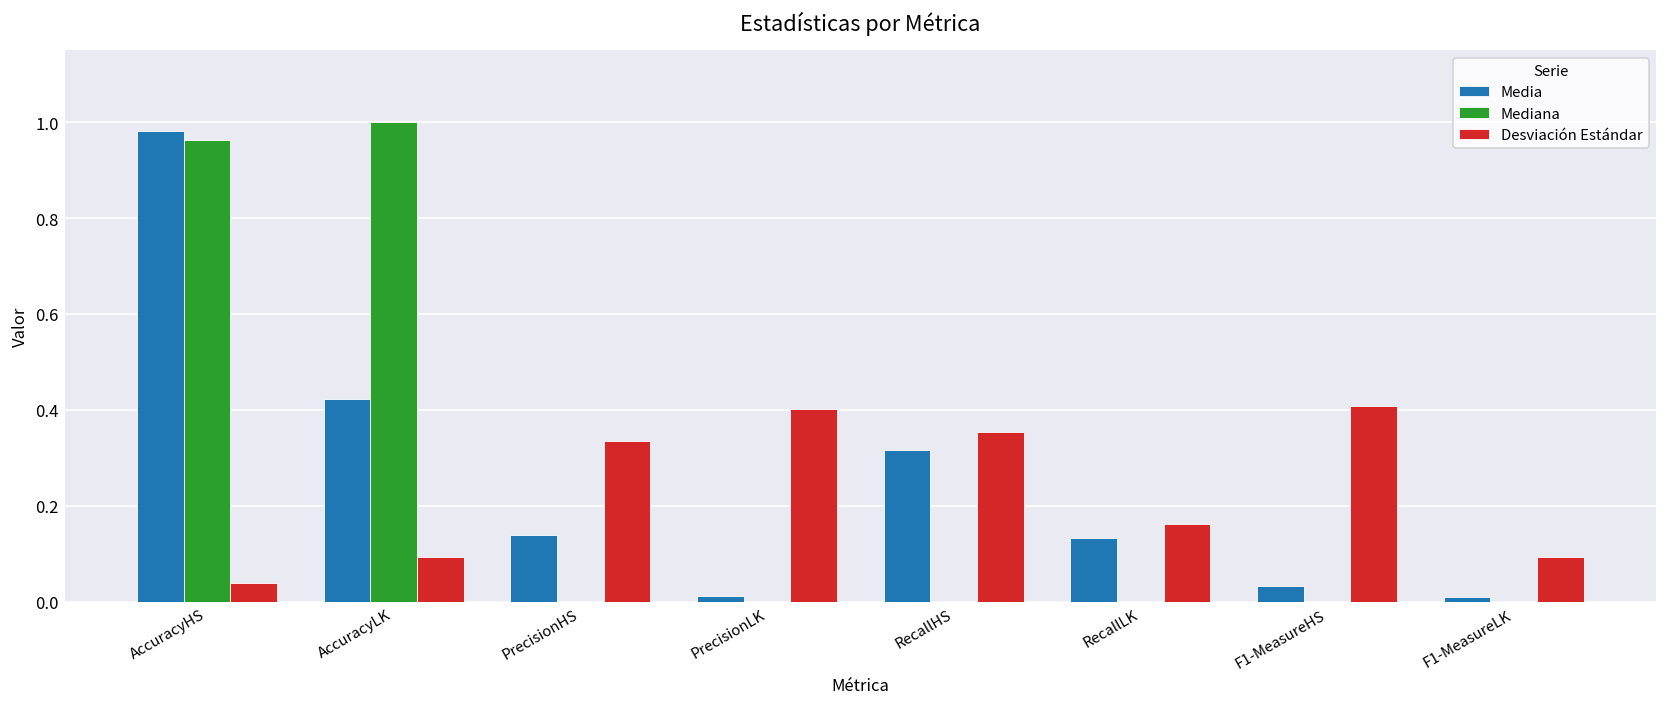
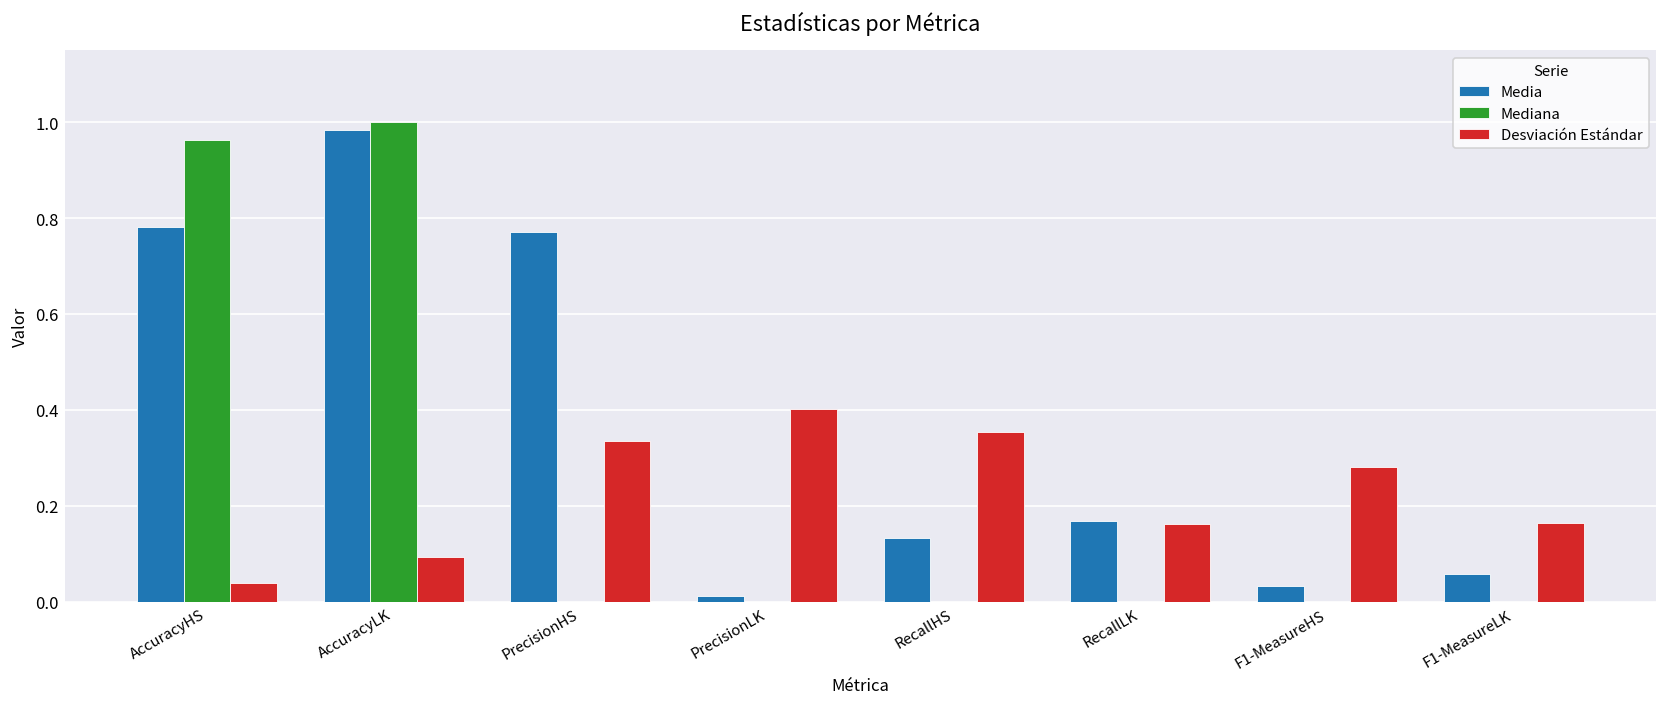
Media, AccuracyHS: 0.98 -> 0.78
Media, AccuracyLK: 0.42 -> 0.98
Media, PrecisionHS: 0.14 -> 0.77
Media, RecallHS: 0.32 -> 0.13
Media, RecallLK: 0.13 -> 0.17
Desviación Estándar, F1-MeasureHS: 0.41 -> 0.28
Media, F1-MeasureLK: 0.01 -> 0.06
Desviación Estándar, F1-MeasureLK: 0.09 -> 0.16
